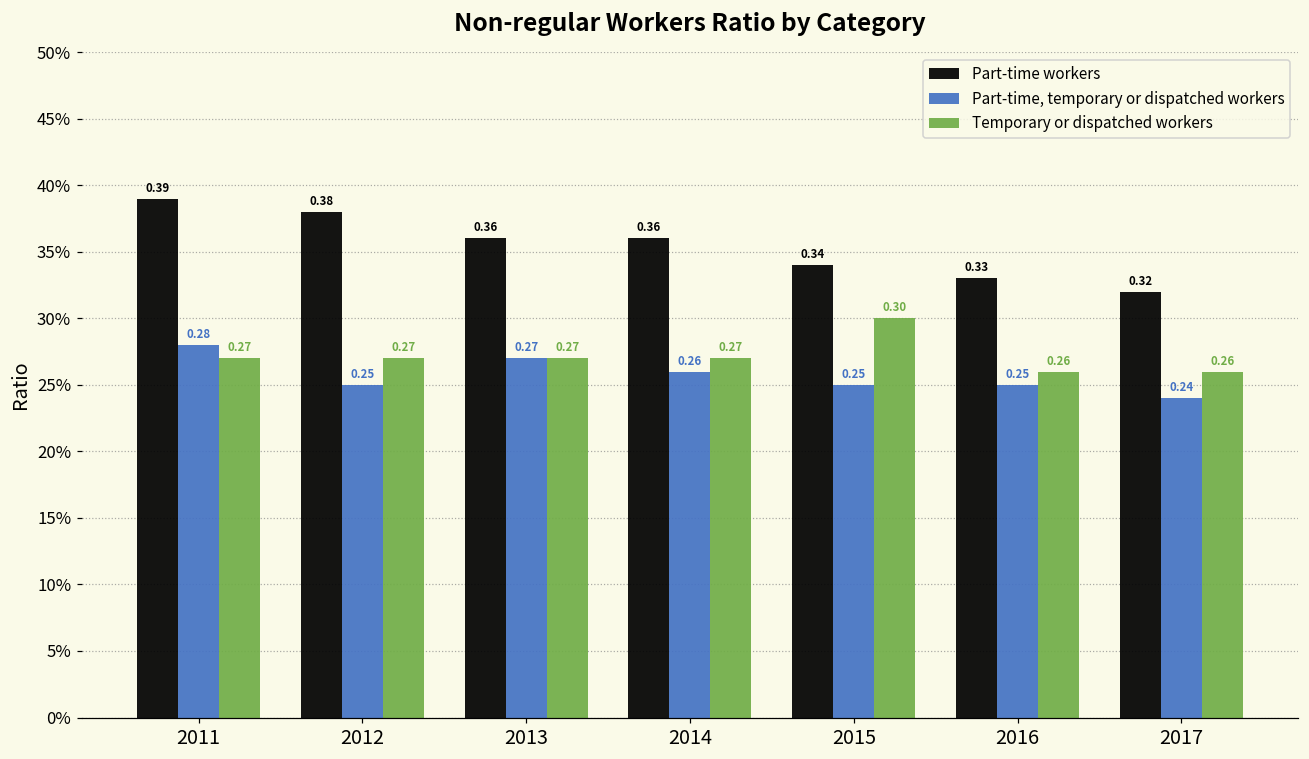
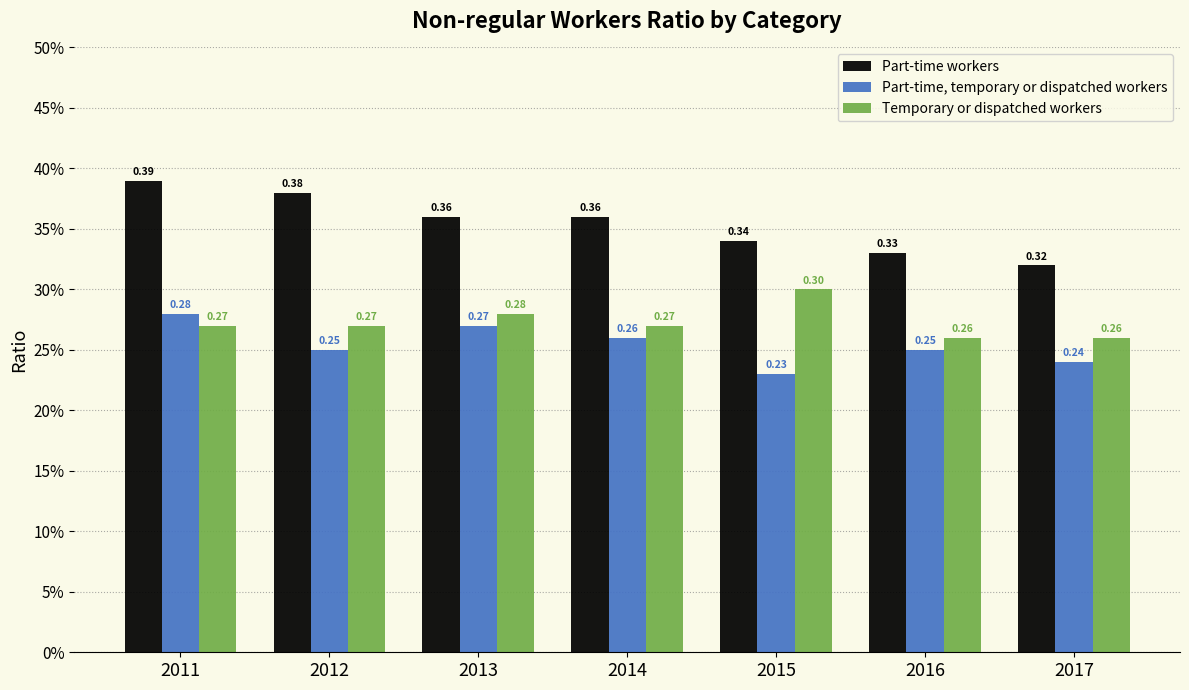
Temporary or dispatched workers, 2013: 0.27 -> 0.28
Part-time, temporary or dispatched workers, 2015: 0.25 -> 0.23
